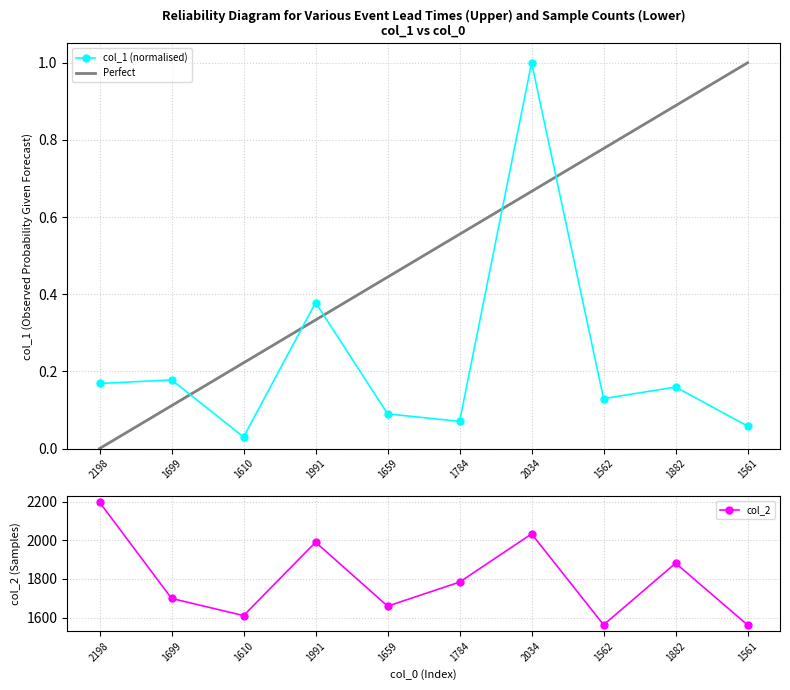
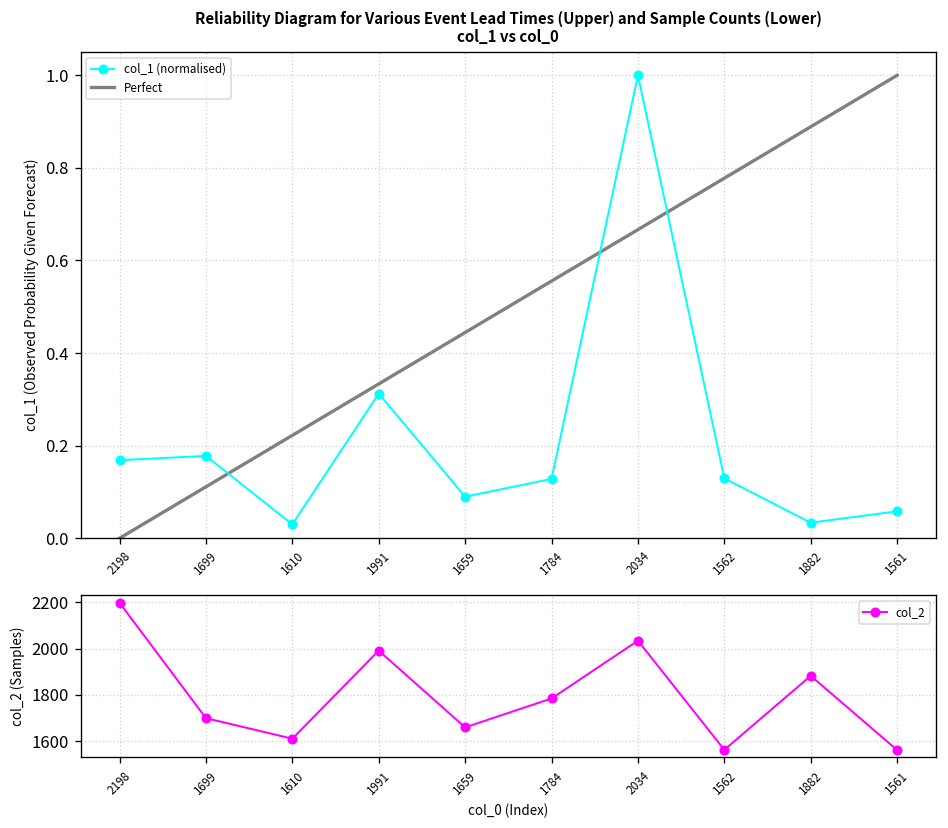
Reliability Diagram for Various Event Lead Times (Upper) and Sample Counts (Lower) col_1 vs col_0, col_1 (normalised), 1991: 0.38 -> 0.31
Reliability Diagram for Various Event Lead Times (Upper) and Sample Counts (Lower) col_1 vs col_0, col_1 (normalised), 1784: 0.07 -> 0.13
Reliability Diagram for Various Event Lead Times (Upper) and Sample Counts (Lower) col_1 vs col_0, col_1 (normalised), 1882: 0.16 -> 0.03
